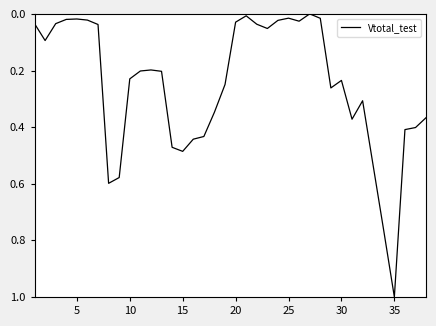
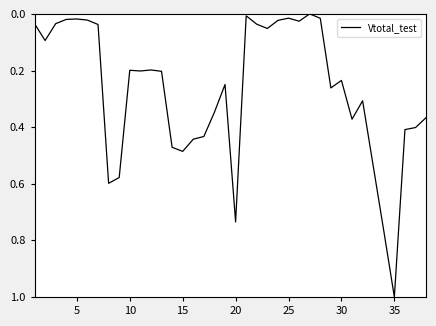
10: 0.23 -> 0.20
20: 0.03 -> 0.73
